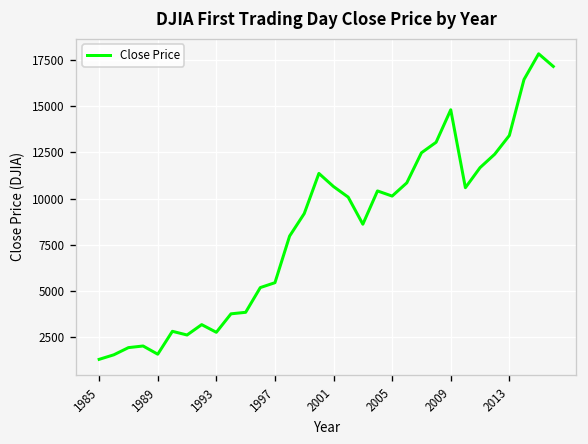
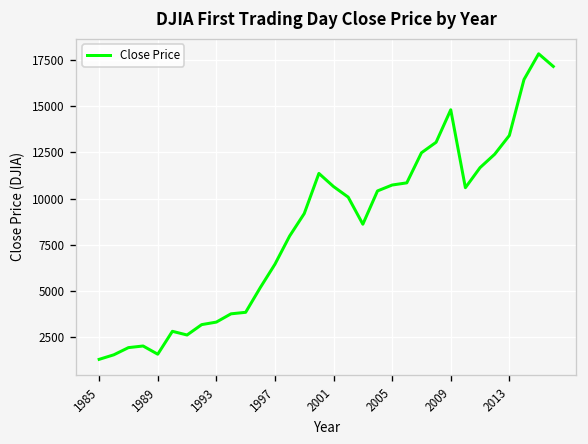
1993: 2800 -> 3300
1997: 5400 -> 6400
2005: 10100 -> 10700
